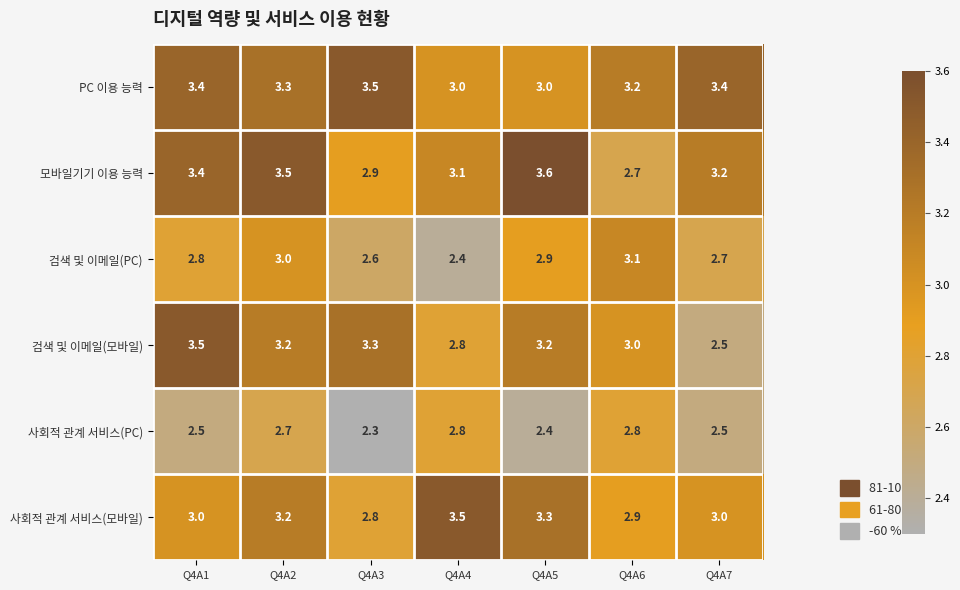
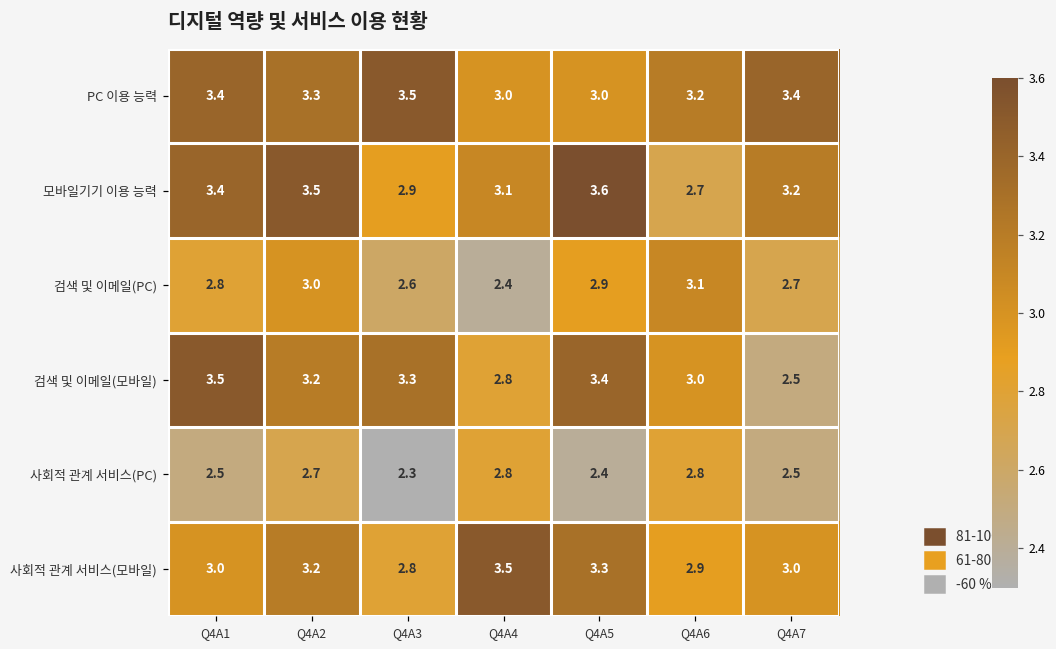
검색 및 이메일(모바일), Q4A5: 3.2 -> 3.4
